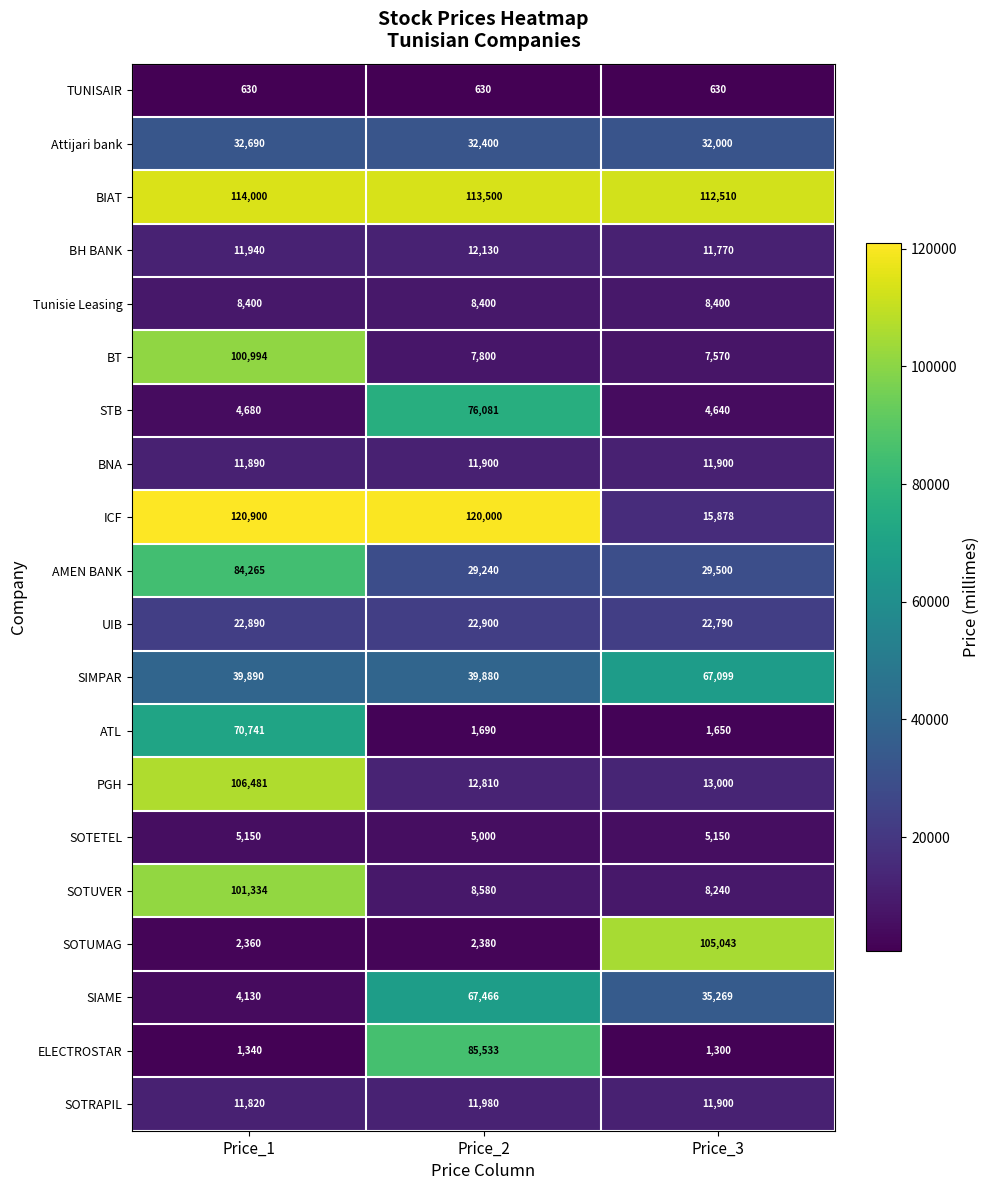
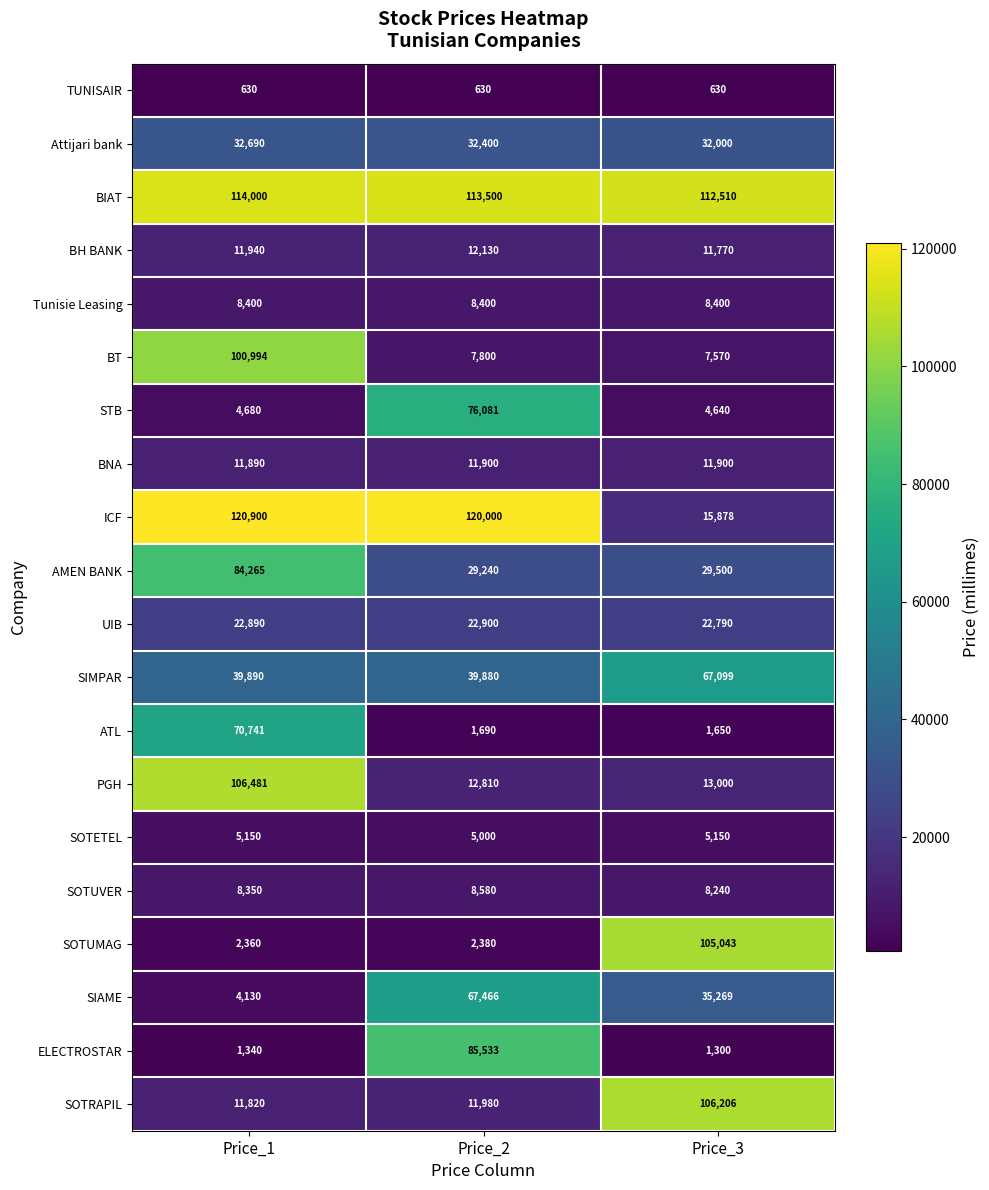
SOTUVER, Price_1: 101,334 -> 8,350
SOTRAPIL, Price_3: 11,900 -> 106,206
